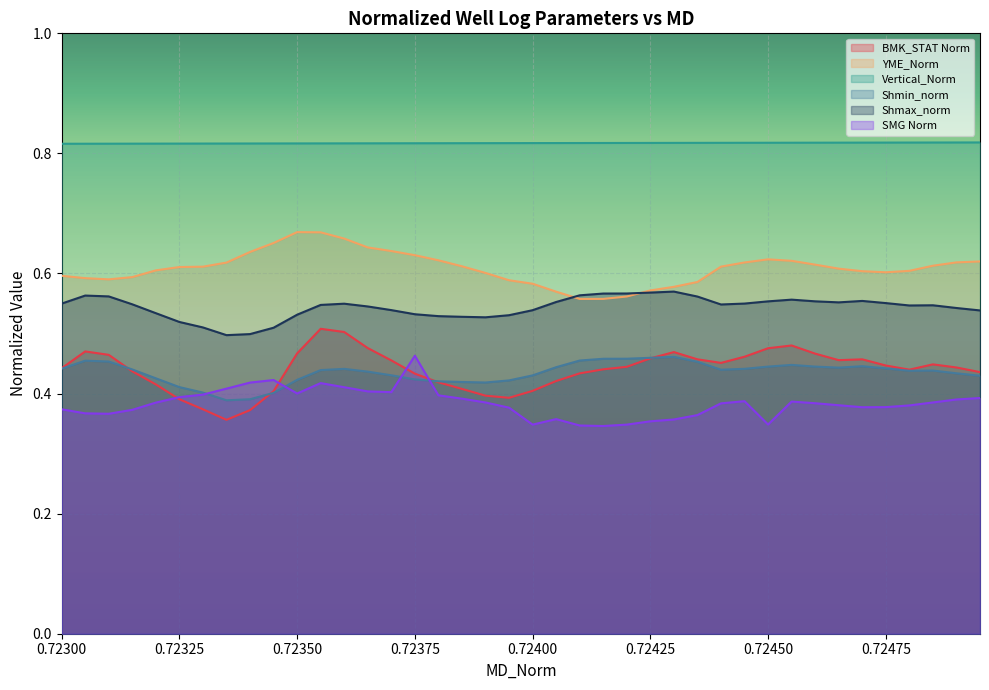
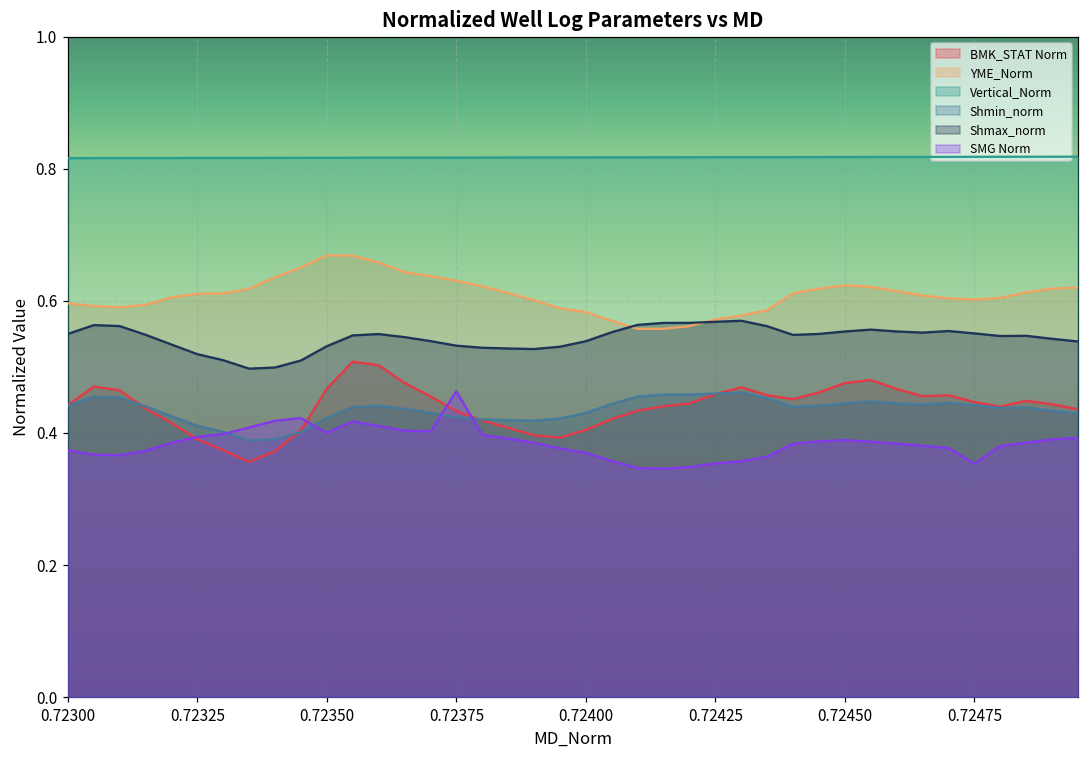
SMG Norm, 0.72400: 0.35 -> 0.37
SMG Norm, 0.72450: 0.35 -> 0.39
SMG Norm, 0.72475: 0.38 -> 0.35
